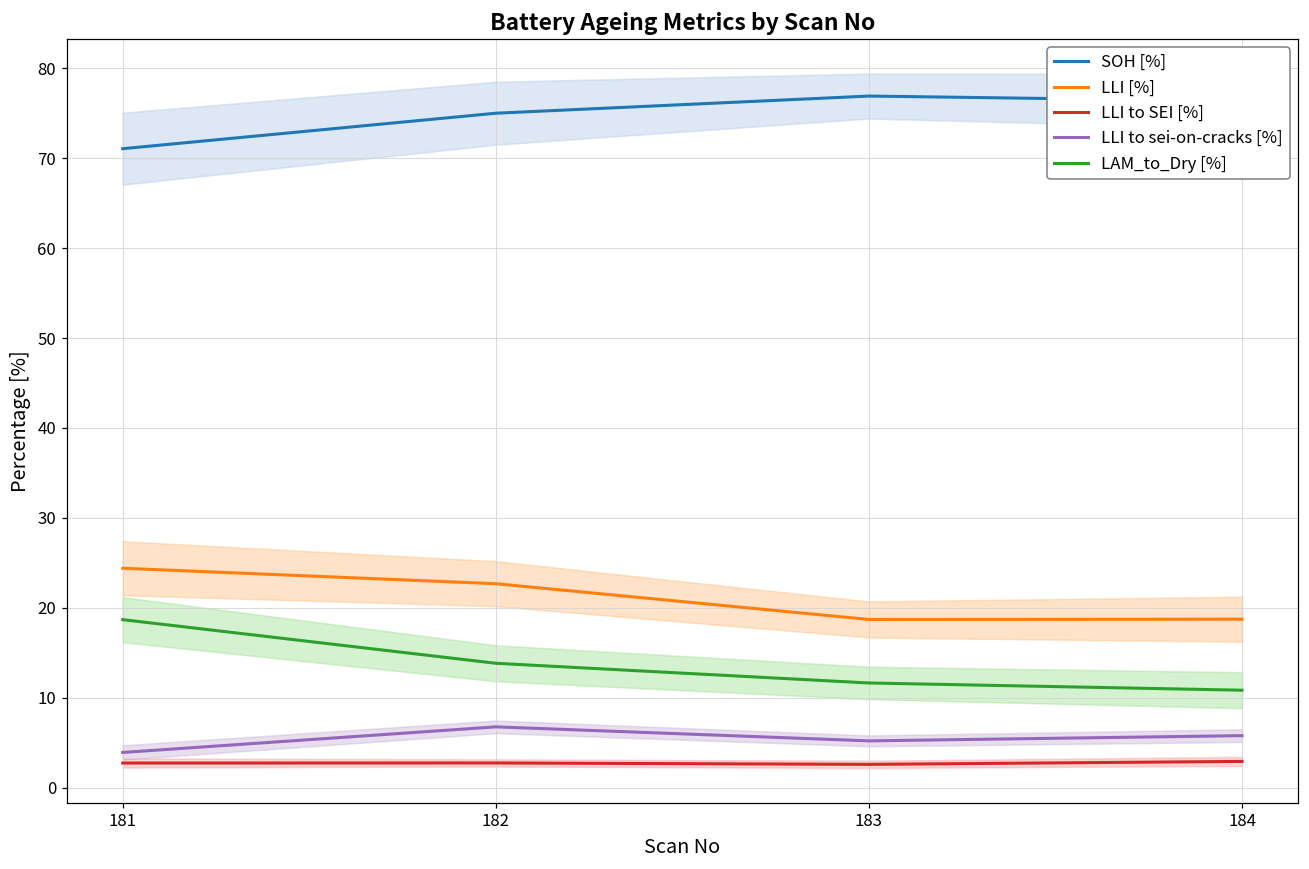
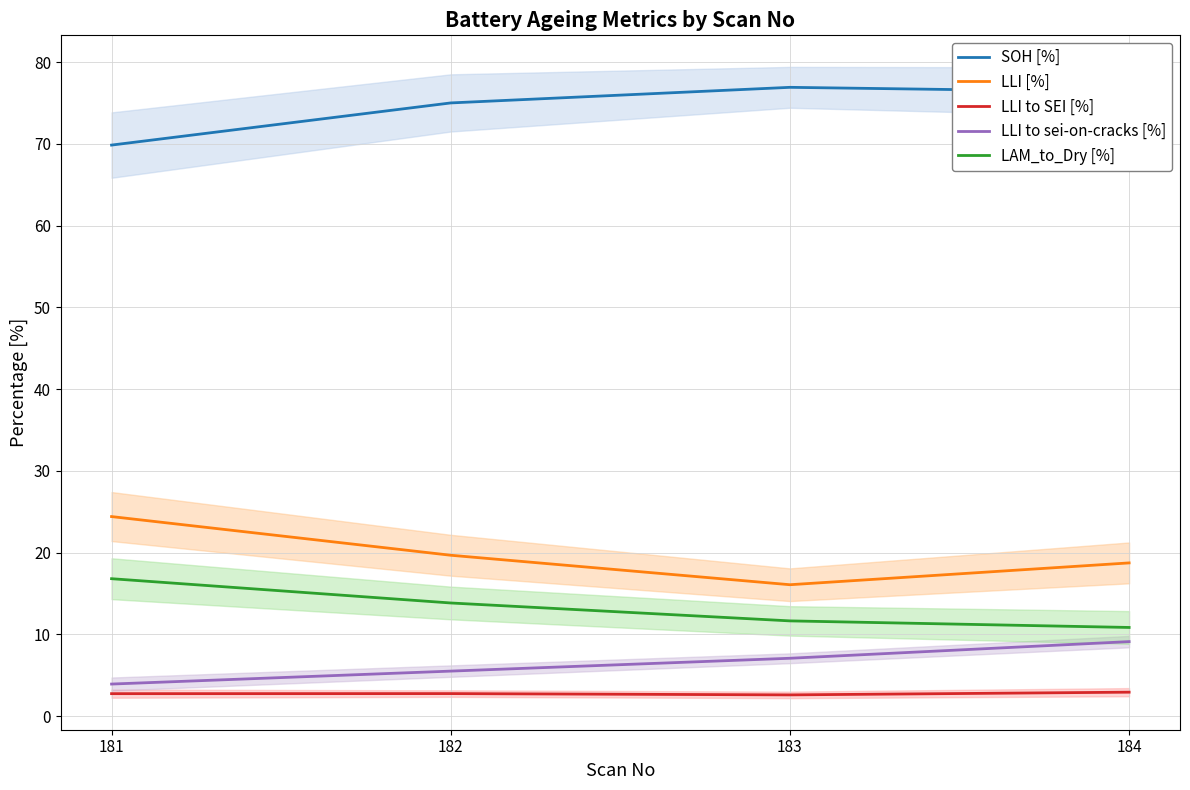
SOH [%], 181: 71 -> 70
LAM_to_Dry [%], 181: 19 -> 17
LLI [%], 182: 23 -> 20
LLI to sei-on-cracks [%], 182: 7 -> 5
LLI [%], 183: 19 -> 16
LLI to sei-on-cracks [%], 183: 5 -> 7
LLI to sei-on-cracks [%], 184: 6 -> 9
